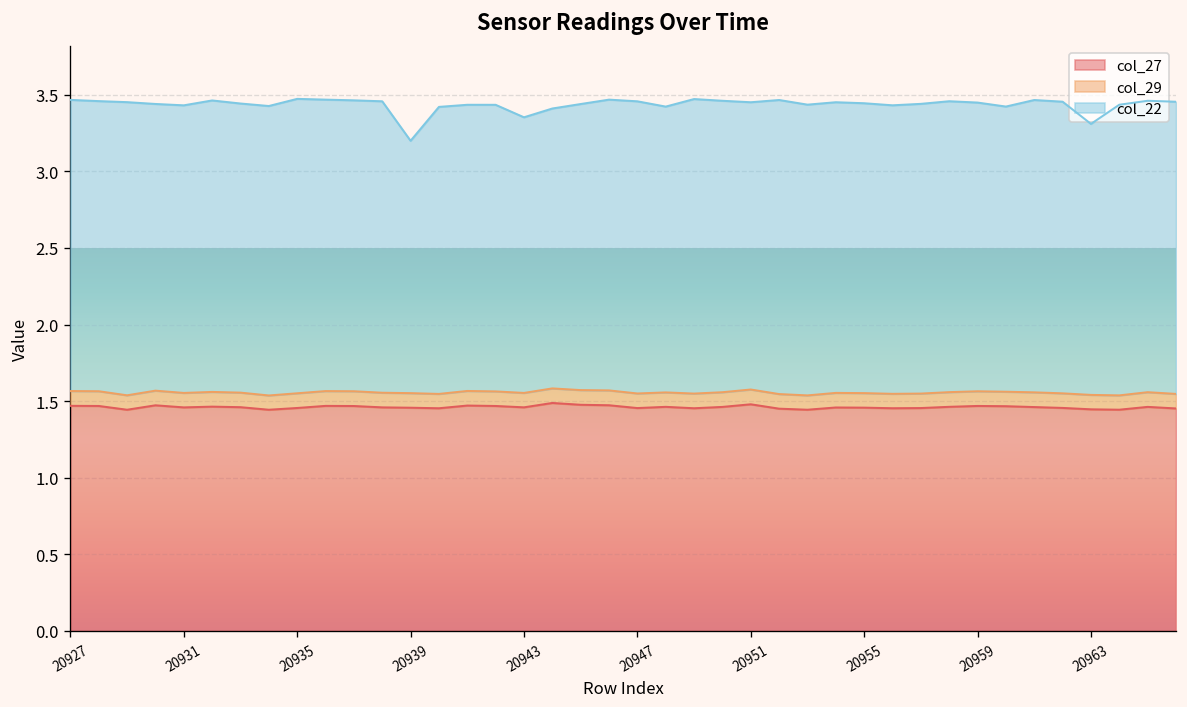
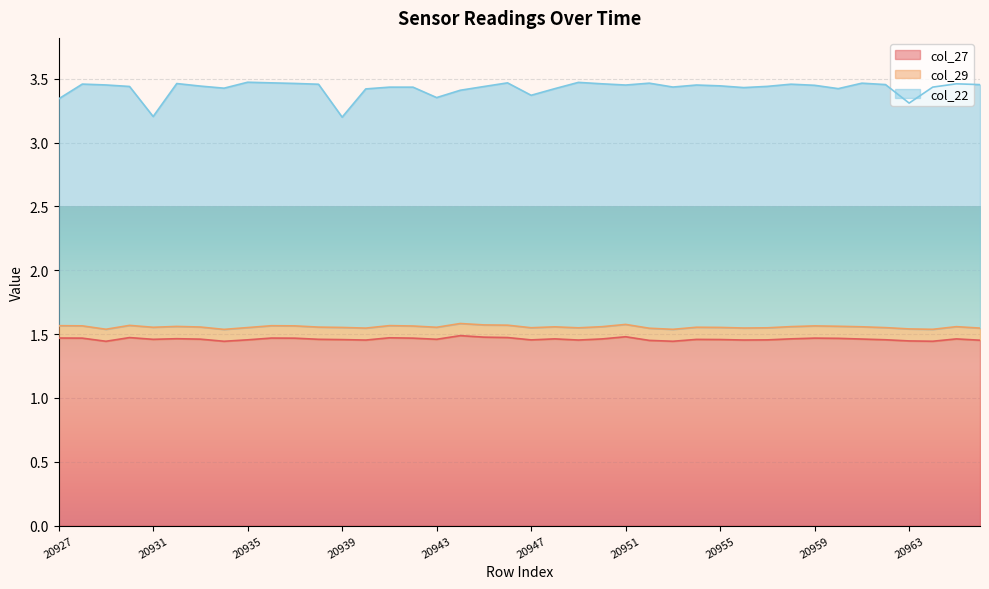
col_22, 20927: 1.90 -> 1.78
col_22, 20931: 1.88 -> 1.65
col_22, 20947: 1.91 -> 1.82
